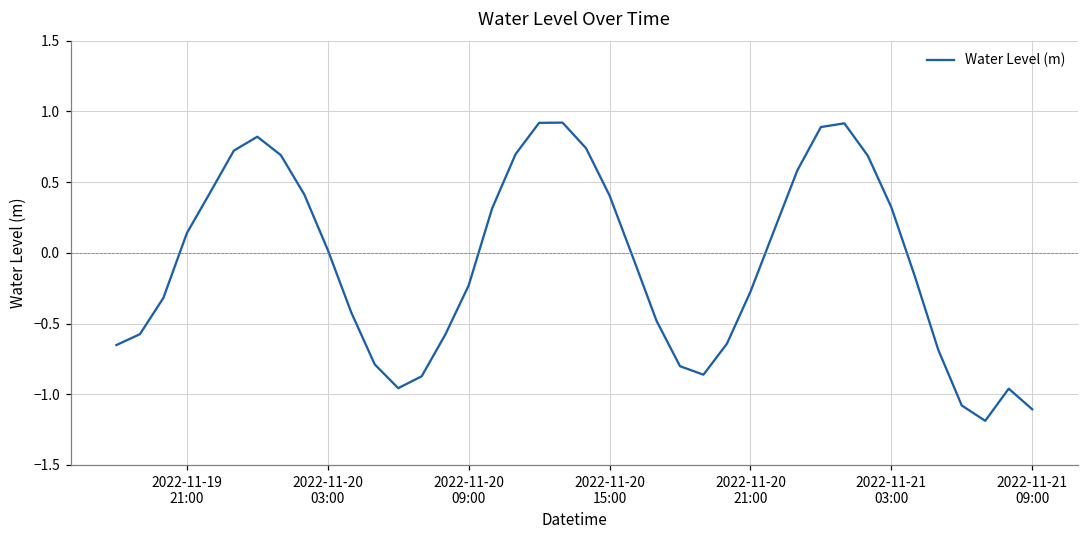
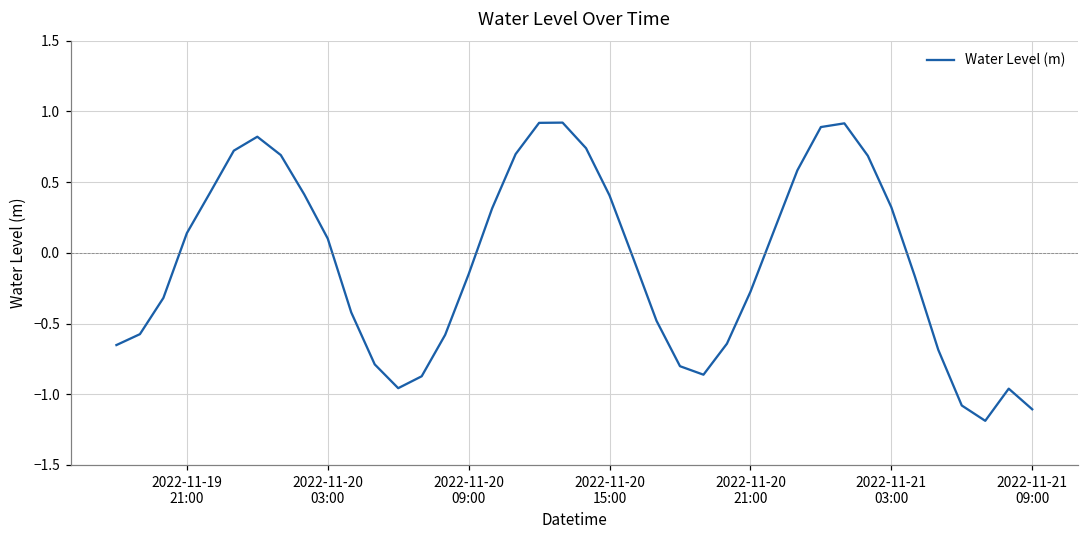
2022-11-20 03:00: 0.02 -> 0.10
2022-11-20 09:00: -0.23 -> -0.15
